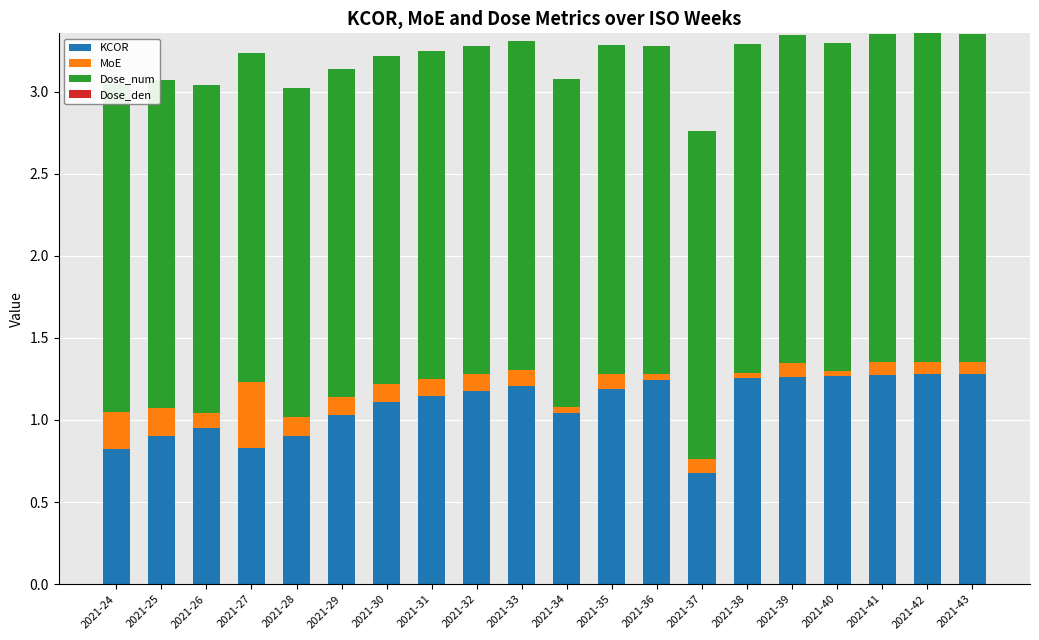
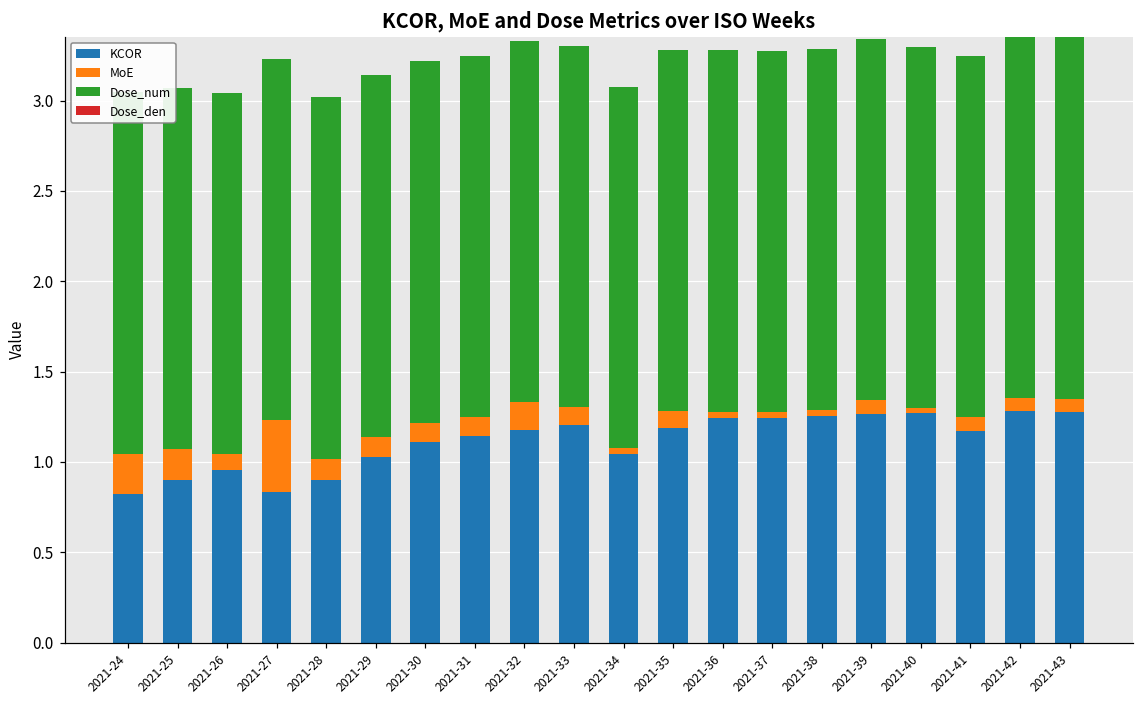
MoE, 2021-32: 0.10 -> 0.15
KCOR, 2021-37: 0.67 -> 1.24
MoE, 2021-37: 0.09 -> 0.03
KCOR, 2021-41: 1.27 -> 1.17
